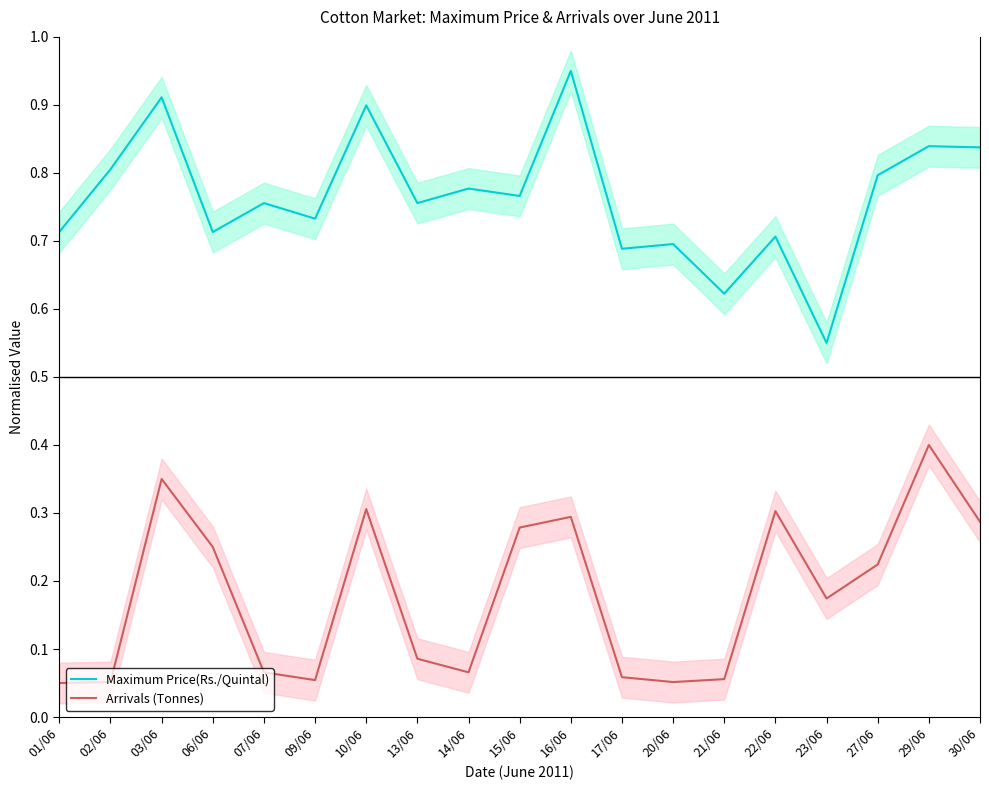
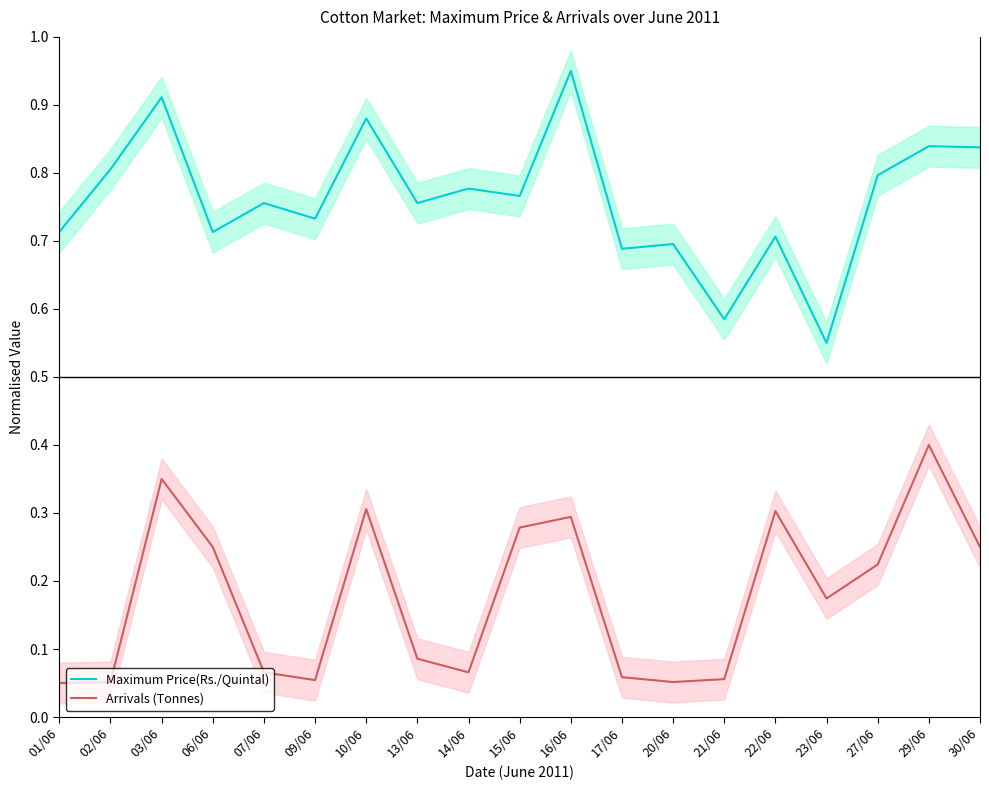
Maximum Price(Rs./Quintal), 10/06: 0.90 -> 0.88
Maximum Price(Rs./Quintal), 21/06: 0.62 -> 0.58
Arrivals (Tonnes), 30/06: 0.29 -> 0.25
